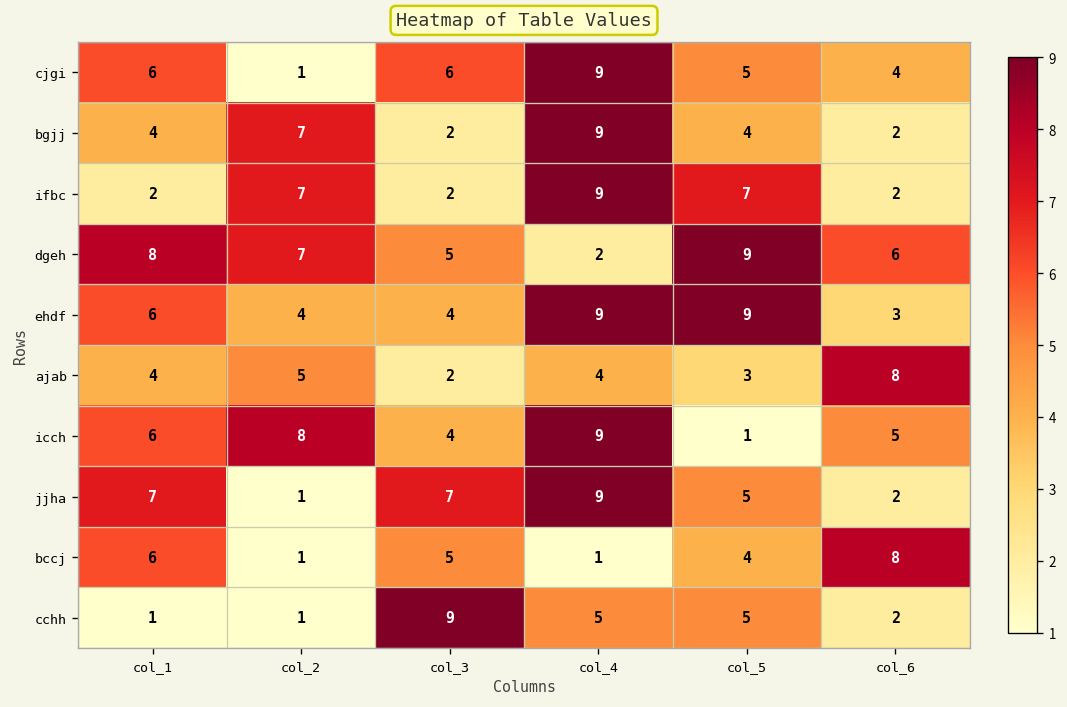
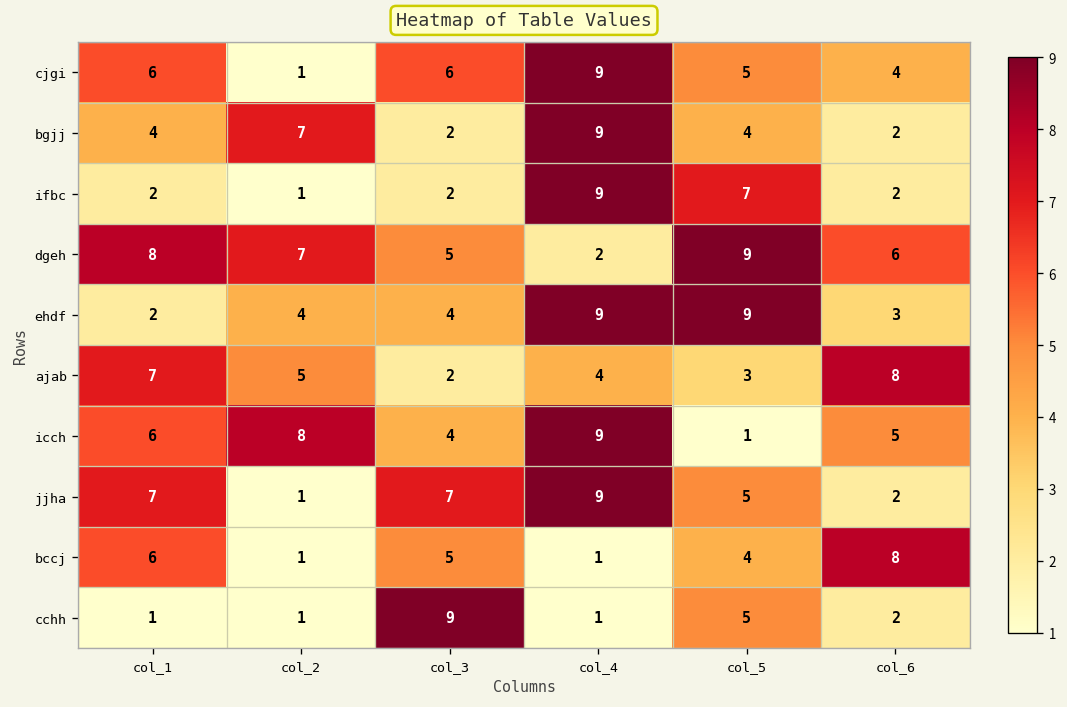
ifbc, col_2: 7 -> 1
ehdf, col_1: 6 -> 2
ajab, col_1: 4 -> 7
cchh, col_4: 5 -> 1
